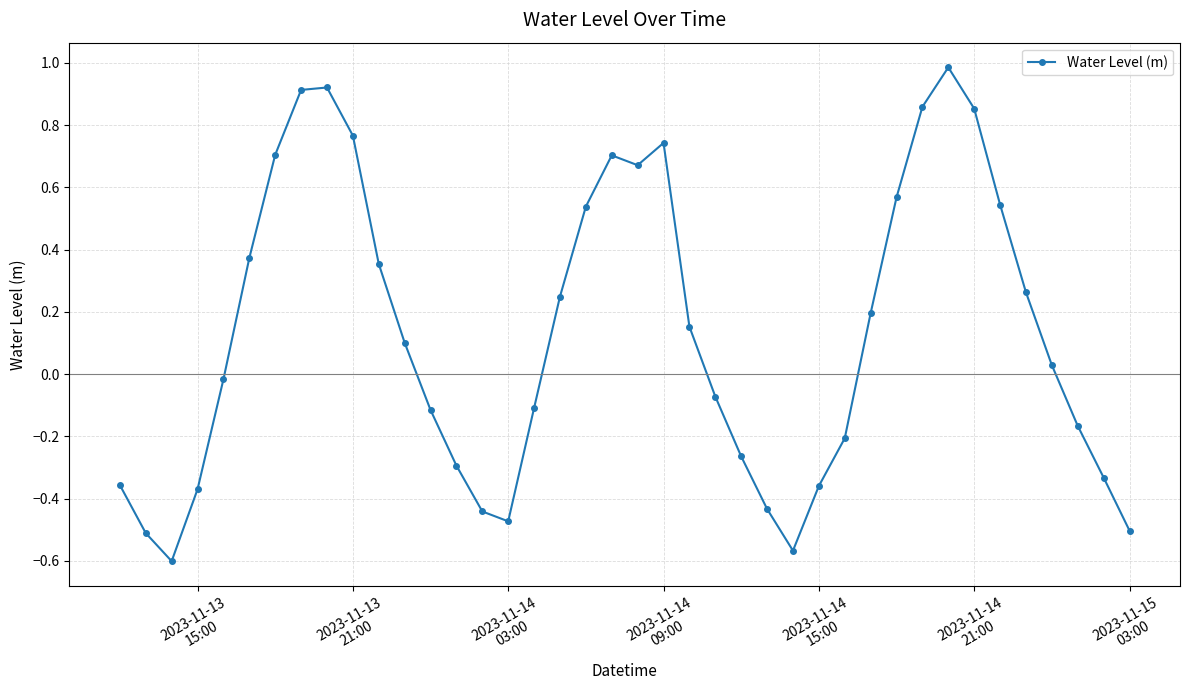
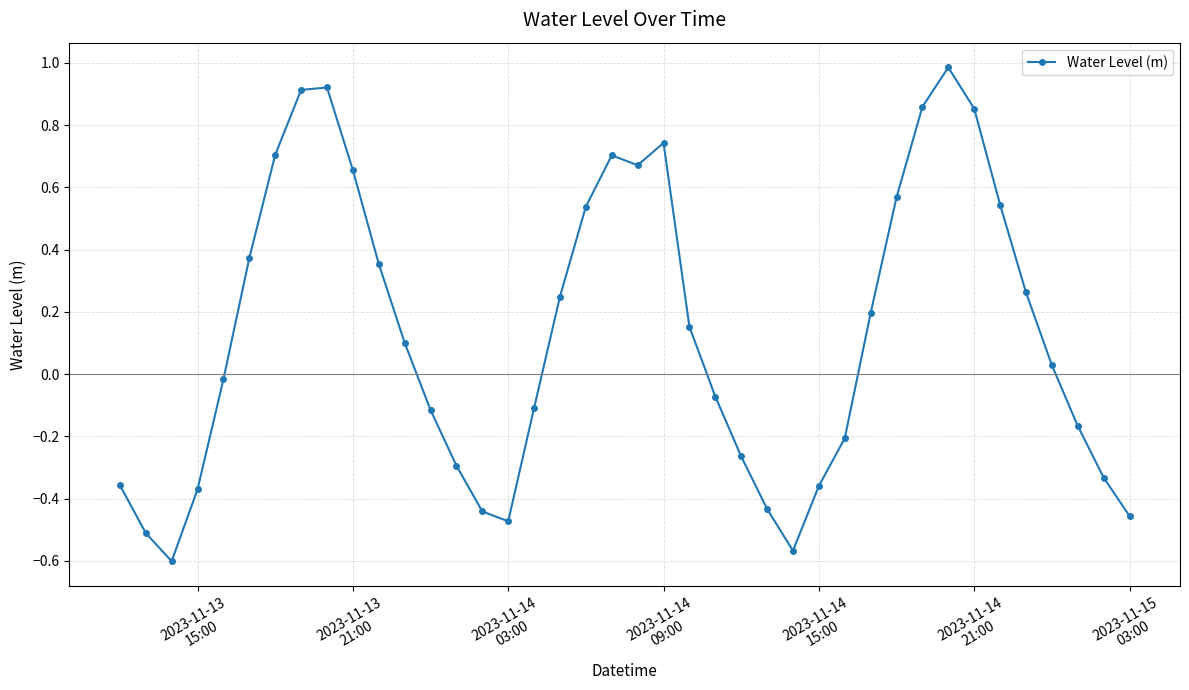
2023-11-13 21:00: 0.77 -> 0.66
2023-11-15 03:00: -0.50 -> -0.46
